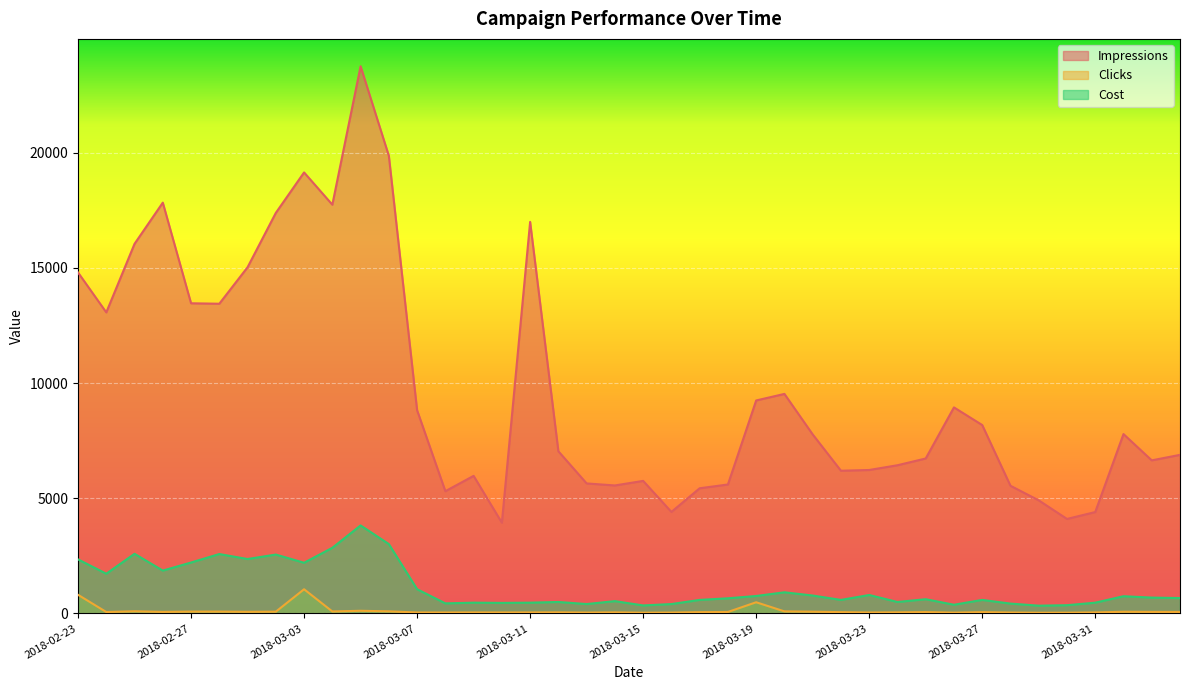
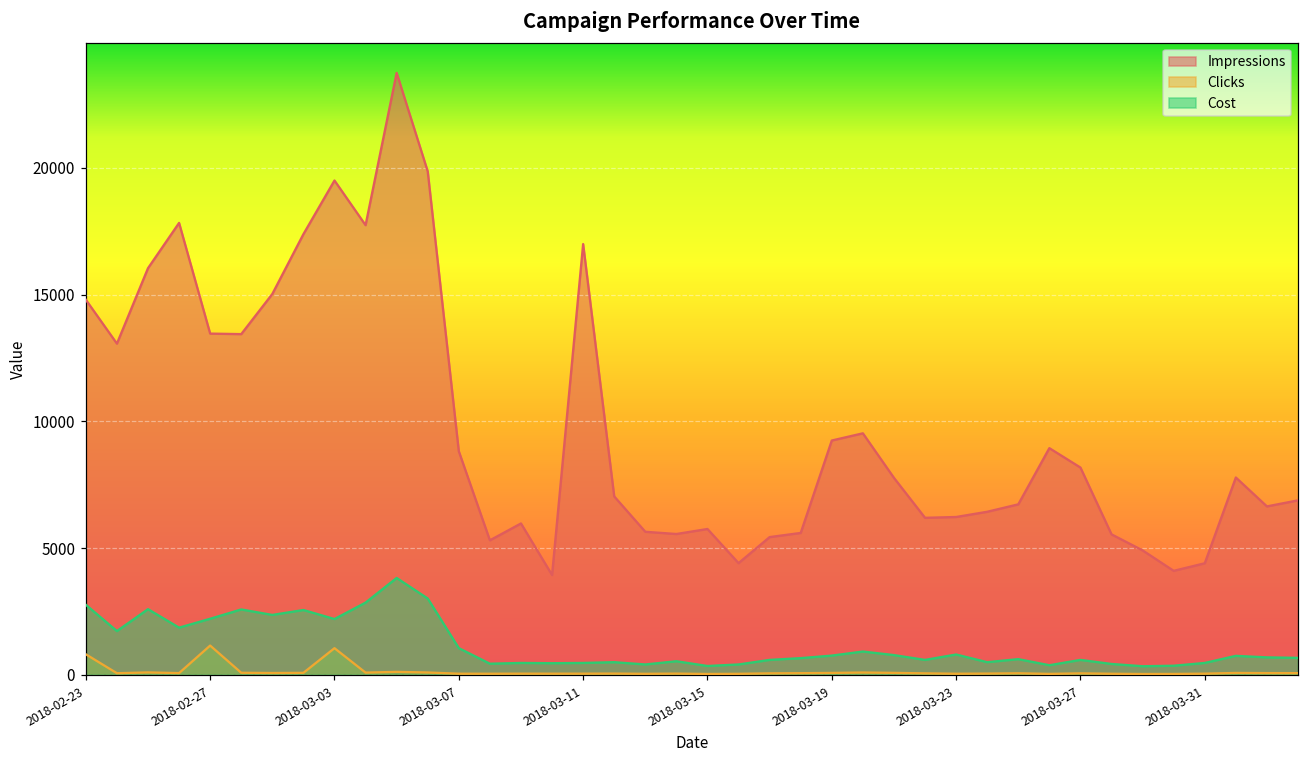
Cost, 2018-02-23: 2300 -> 2800
Clicks, 2018-02-27: 100 -> 1200
Impressions, 2018-03-03: 19100 -> 19500
Clicks, 2018-03-19: 500 -> 100
